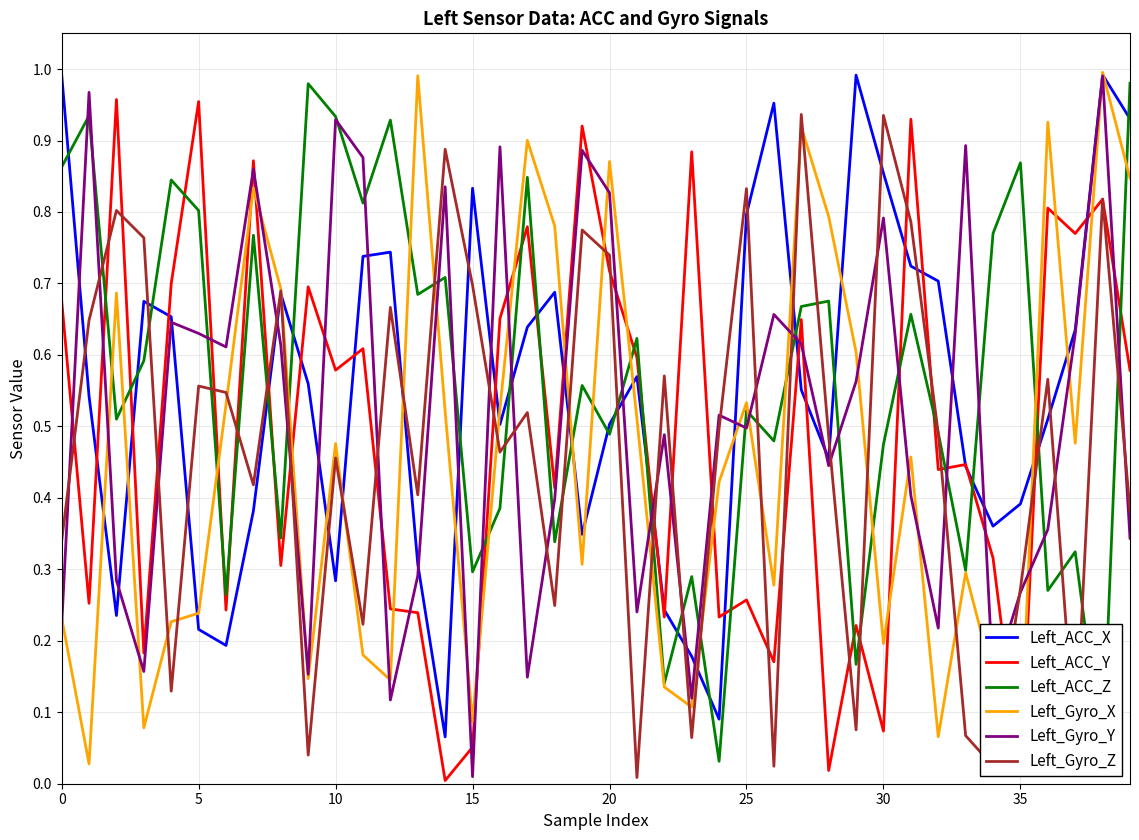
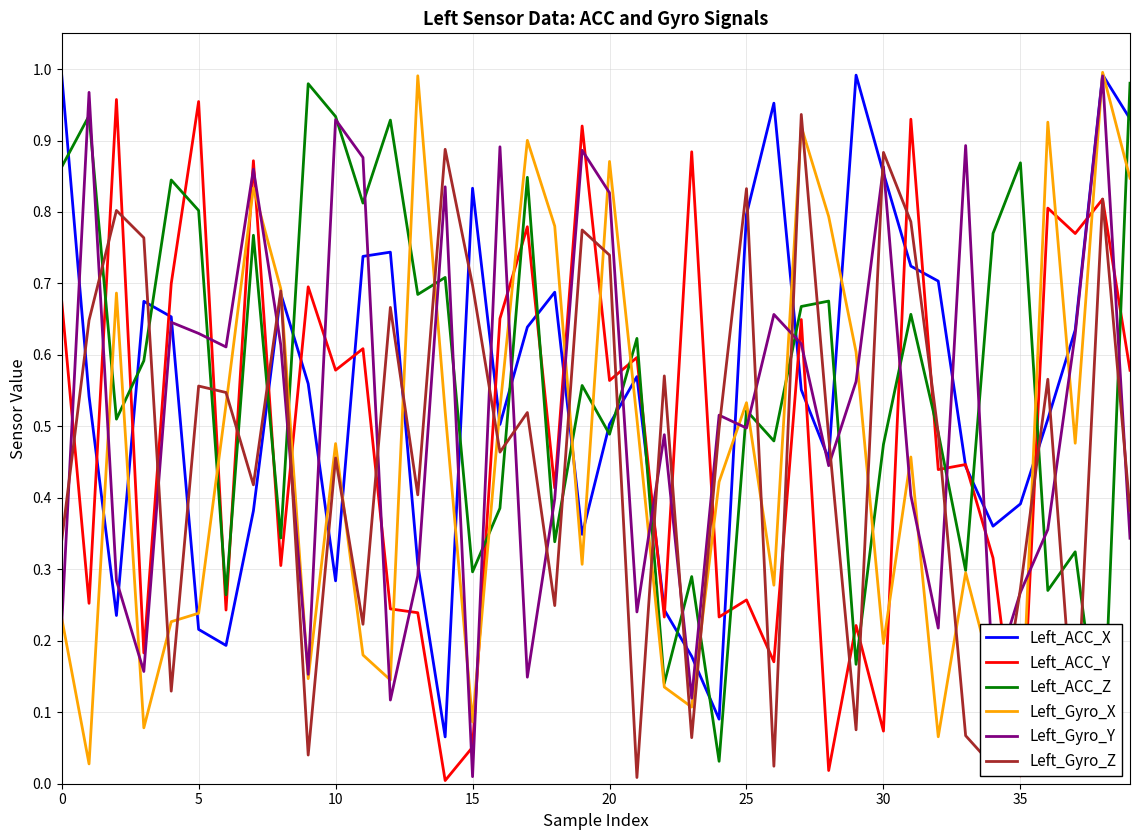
Left_ACC_Y, 20: 0.72 -> 0.56
Left_Gyro_Y, 30: 0.79 -> 0.86
Left_Gyro_Z, 30: 0.94 -> 0.88
